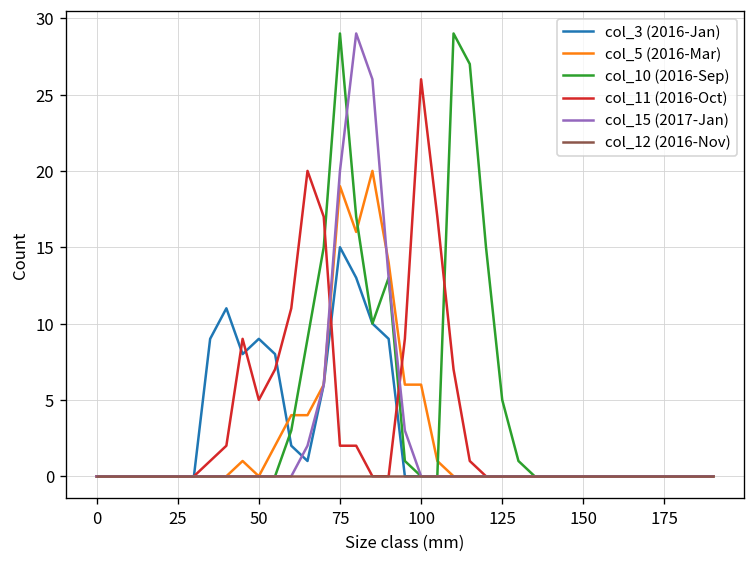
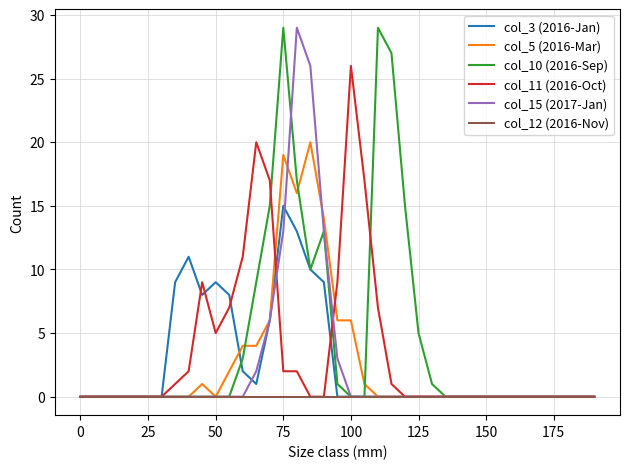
col_15 (2017-Jan), 75: 20 -> 13
